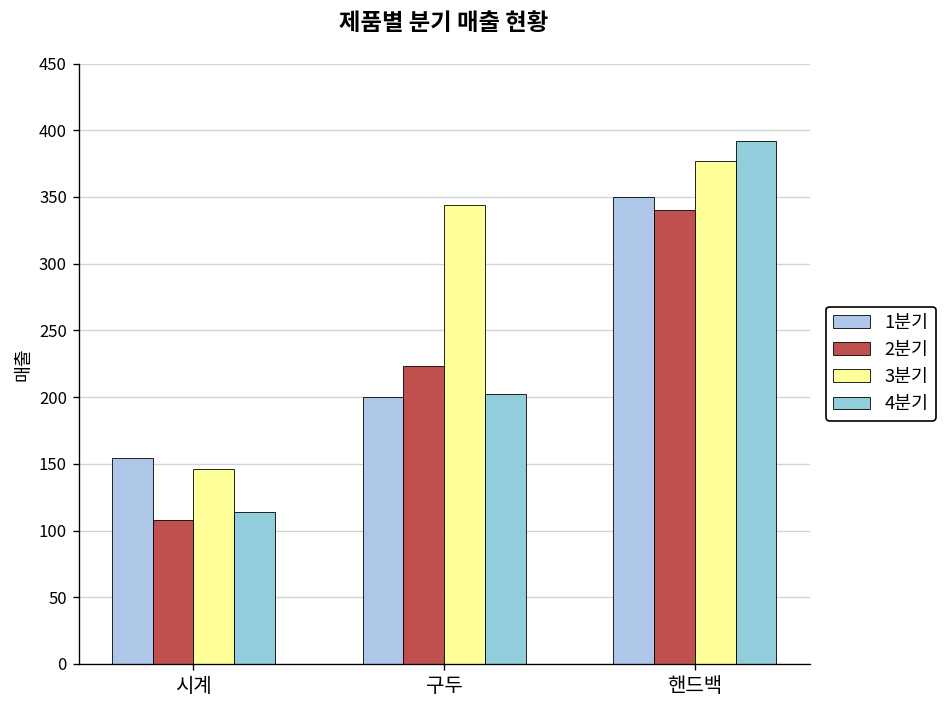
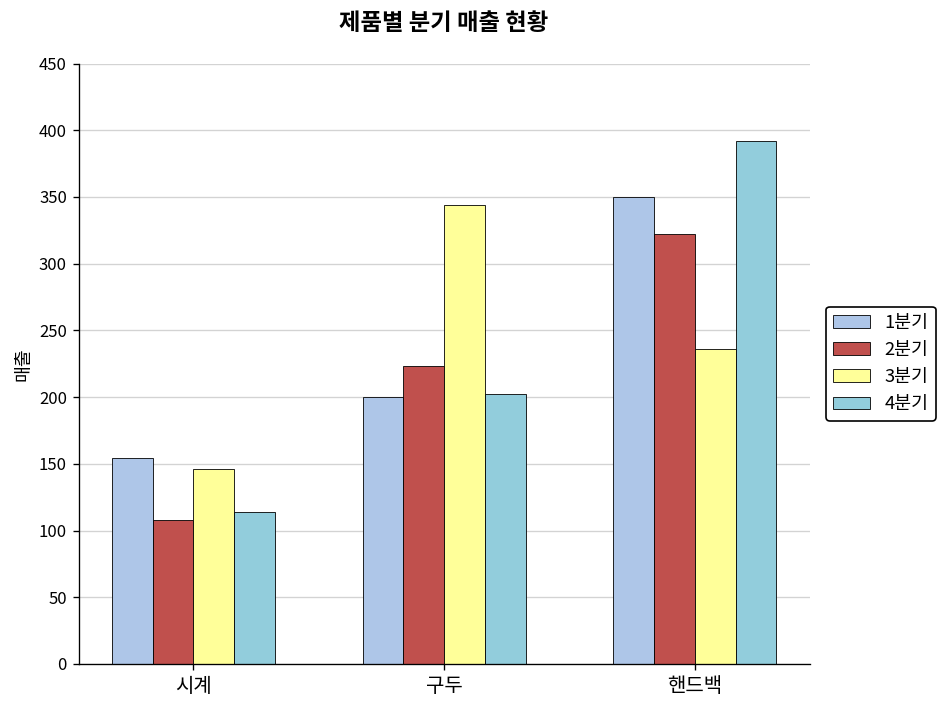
2분기, 핸드백: 340 -> 322
3분기, 핸드백: 377 -> 236
